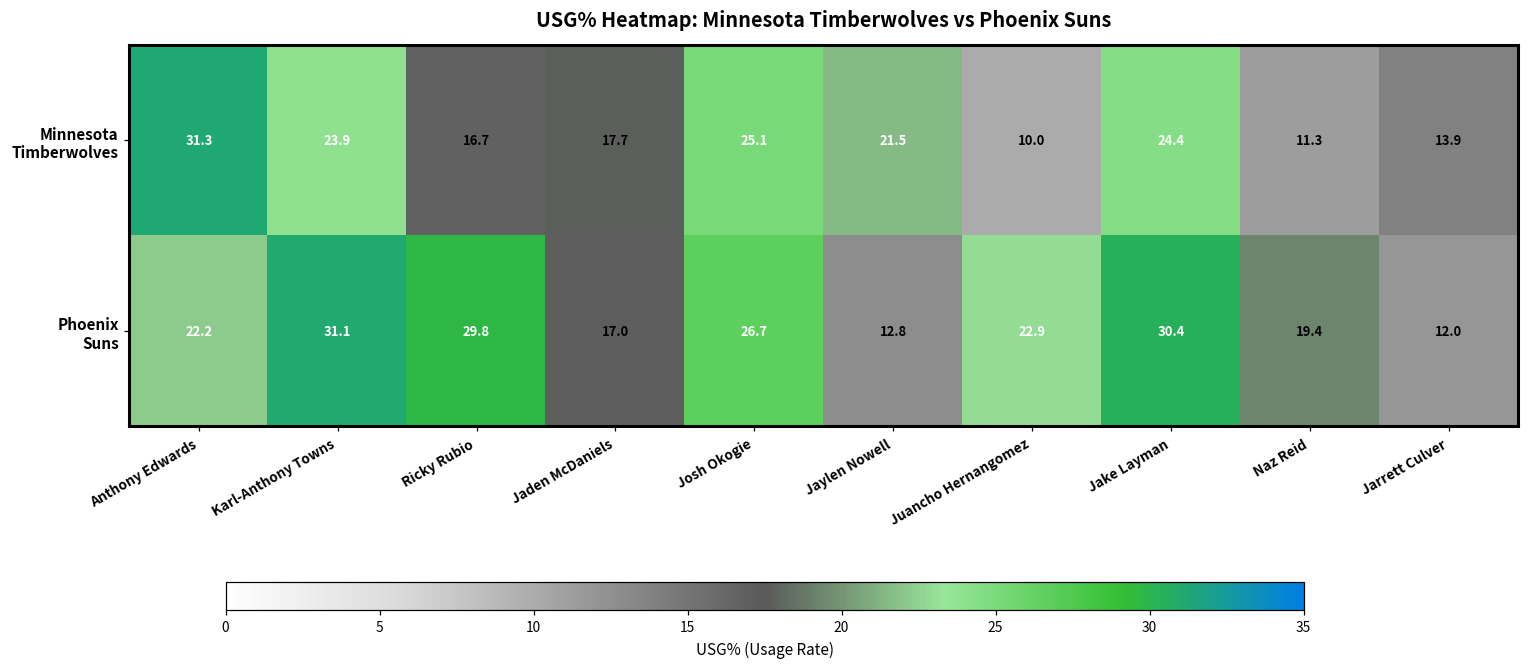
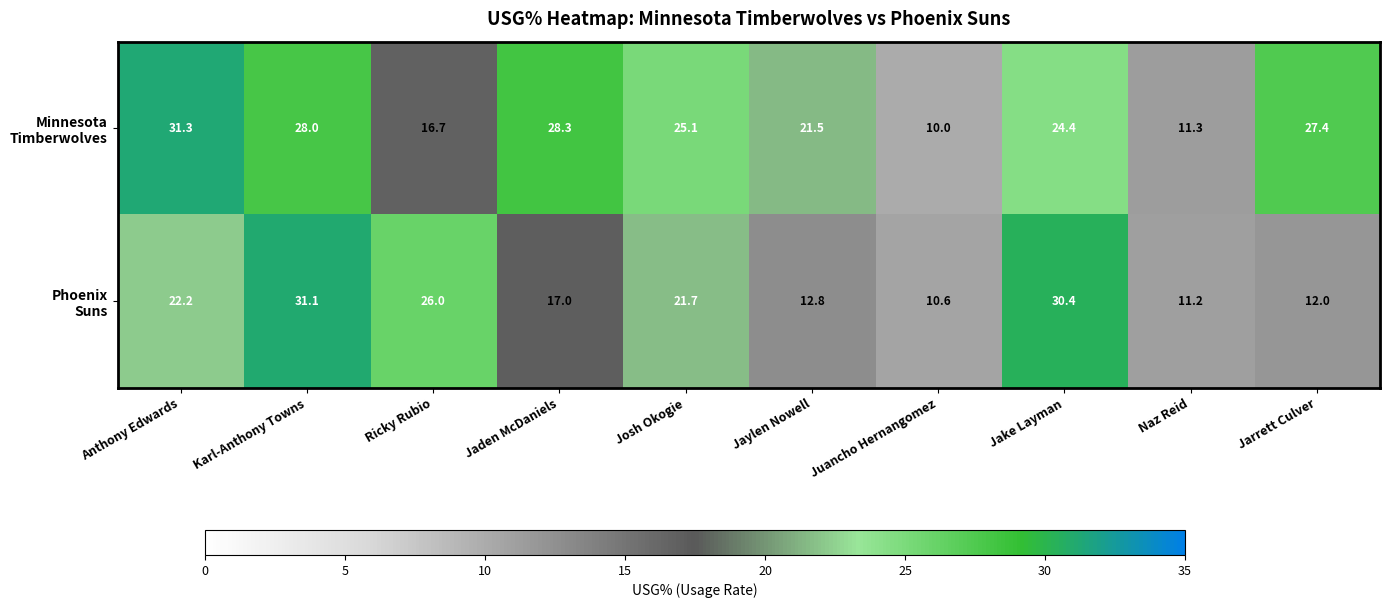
Minnesota Timberwolves, Karl-Anthony Towns: 23.9 -> 28.0
Minnesota Timberwolves, Jaden McDaniels: 17.7 -> 28.3
Minnesota Timberwolves, Jarrett Culver: 13.9 -> 27.4
Phoenix Suns, Ricky Rubio: 29.8 -> 26.0
Phoenix Suns, Josh Okogie: 26.7 -> 21.7
Phoenix Suns, Juancho Hernangomez: 22.9 -> 10.6
Phoenix Suns, Naz Reid: 19.4 -> 11.2
